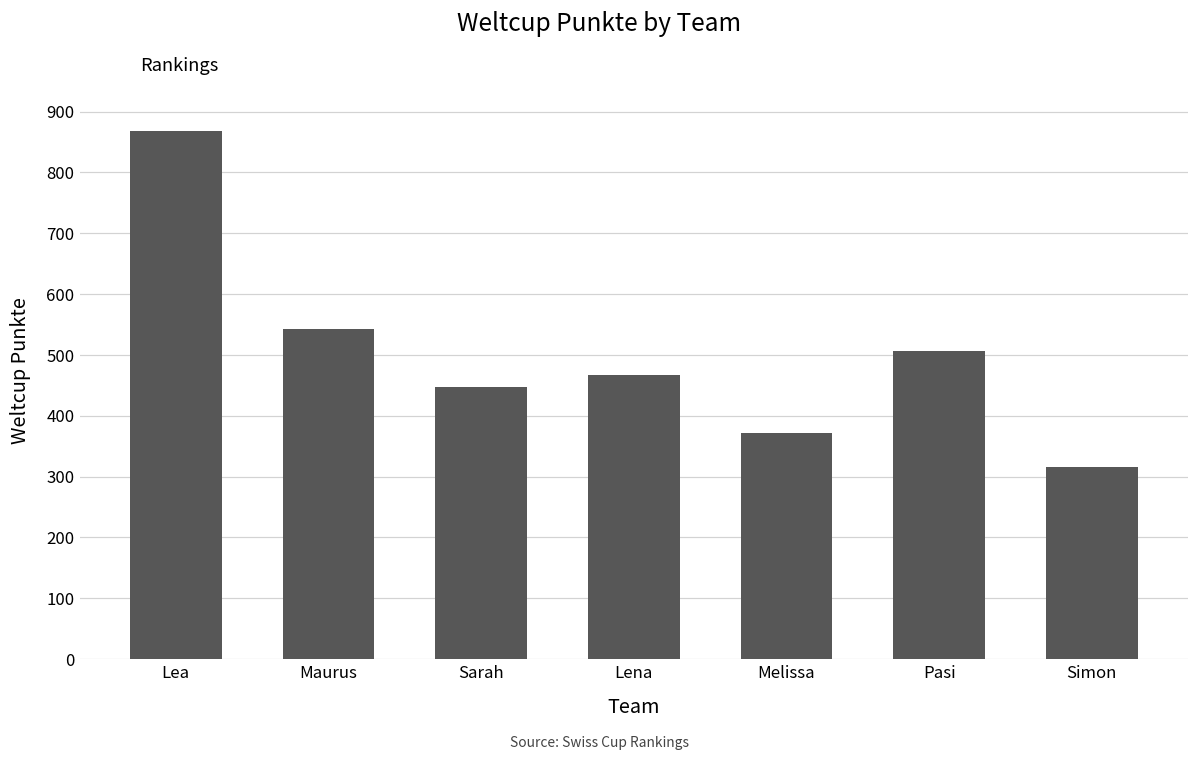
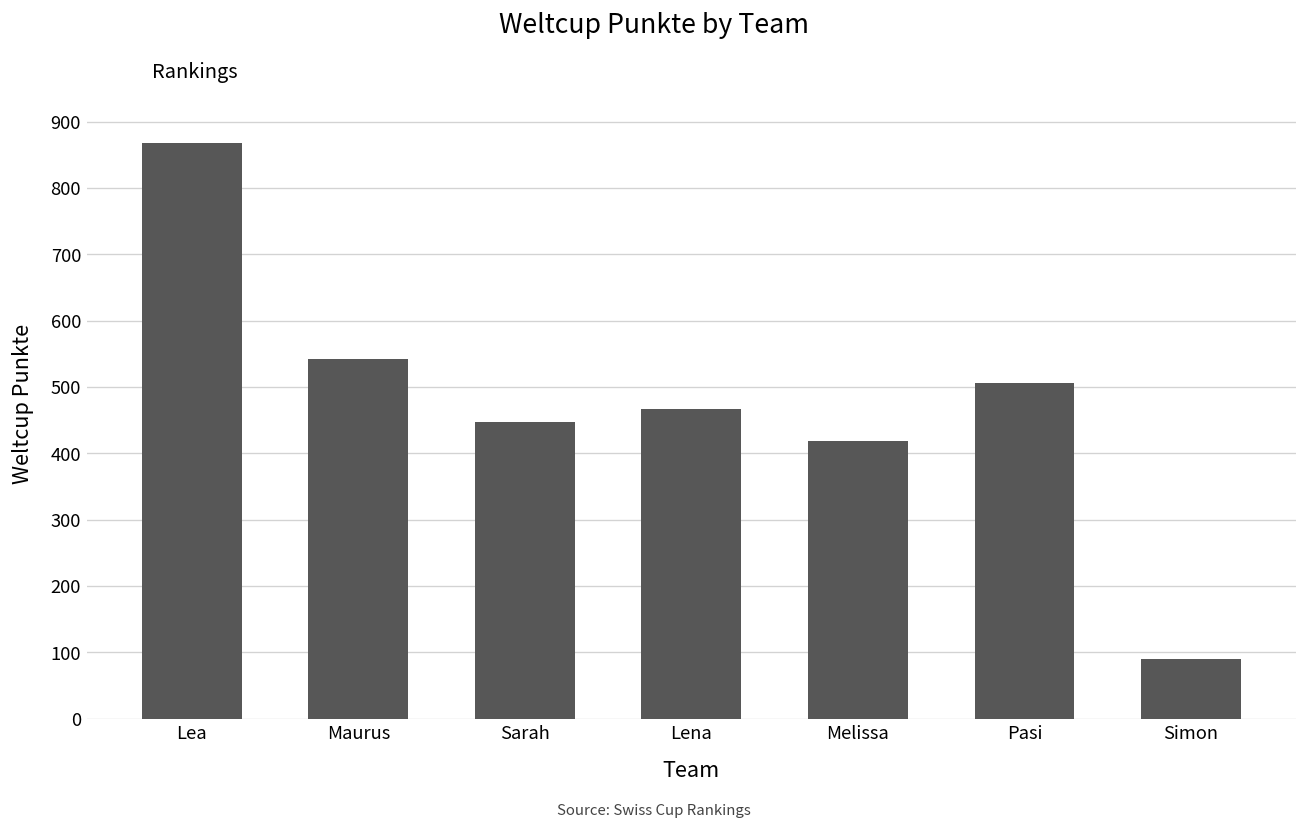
Melissa: 370 -> 420
Simon: 320 -> 90
